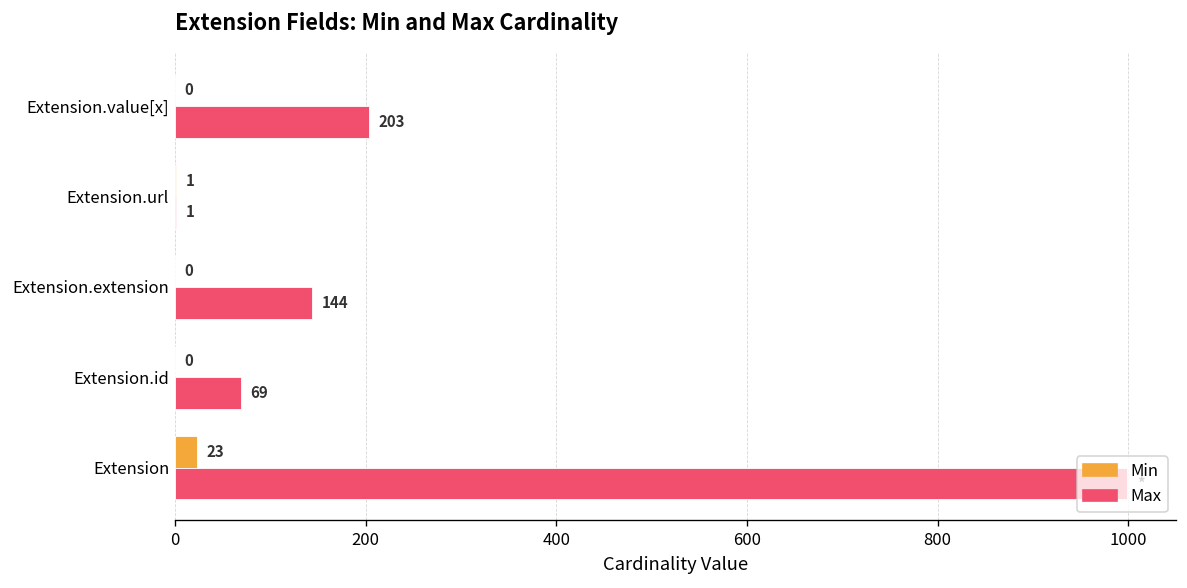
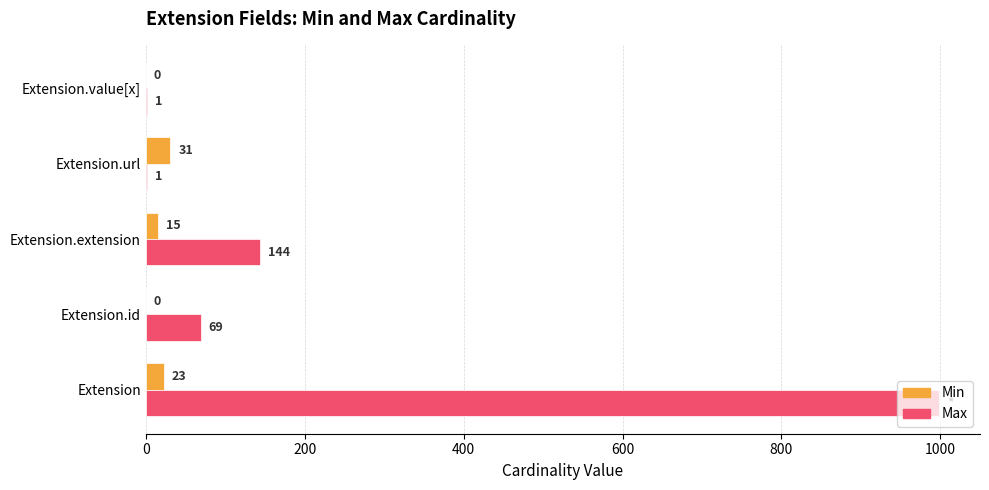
Max, Extension.value[x]: 203 -> 1
Min, Extension.url: 1 -> 31
Min, Extension.extension: 0 -> 15
